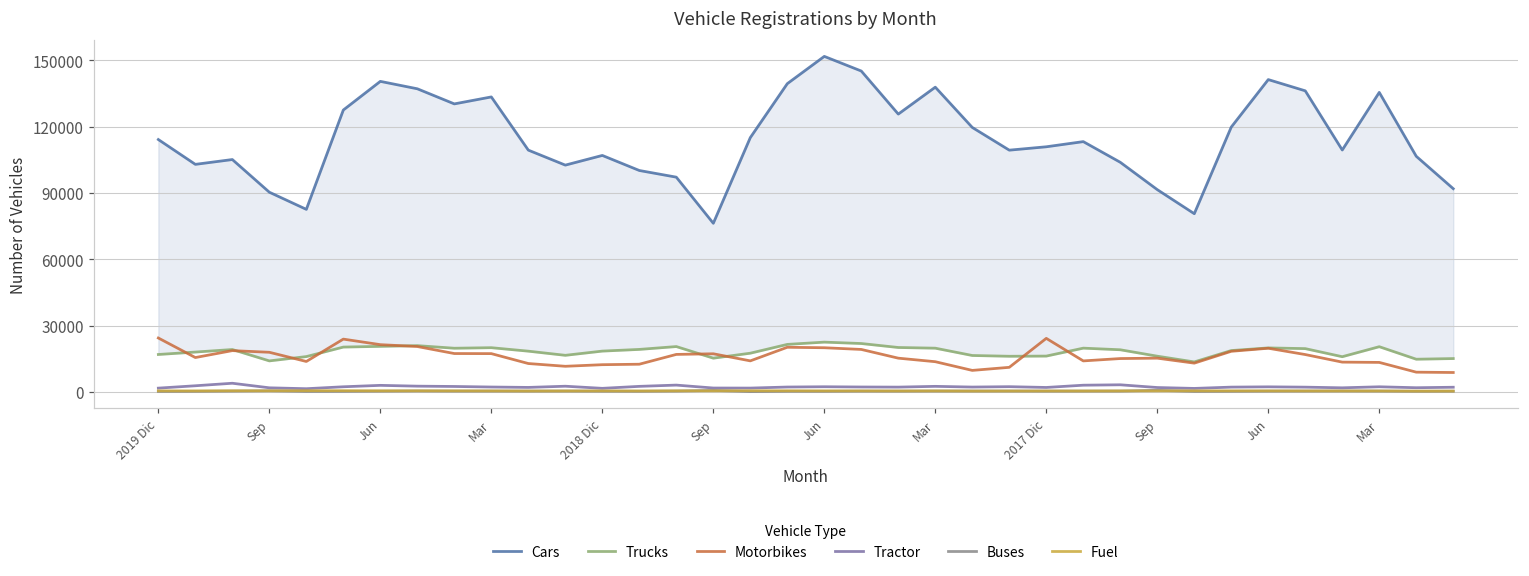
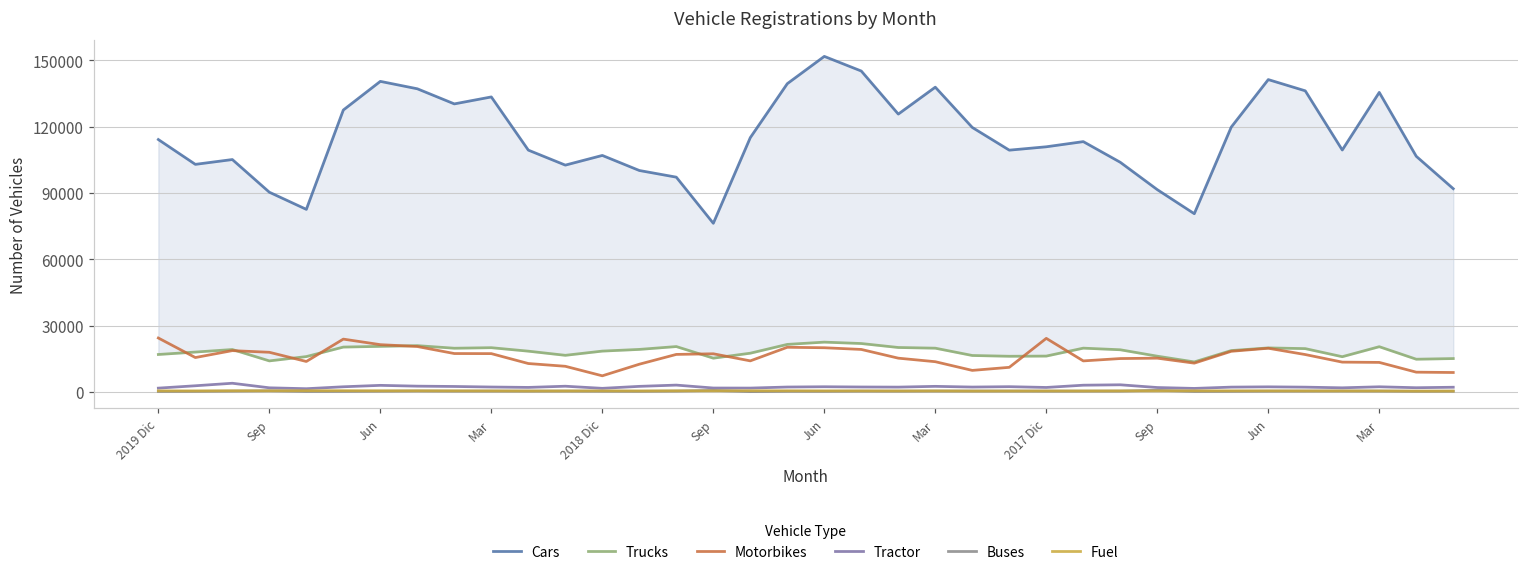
Motorbikes, 2018 Dic: 12000 -> 7000
